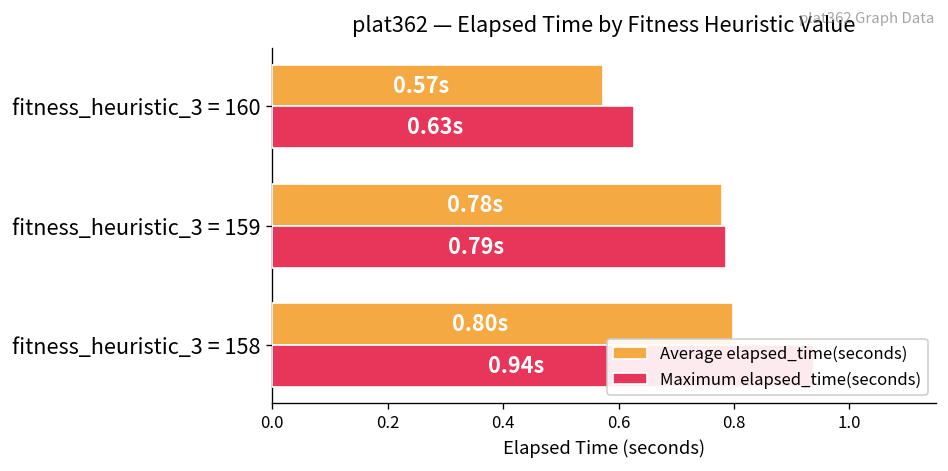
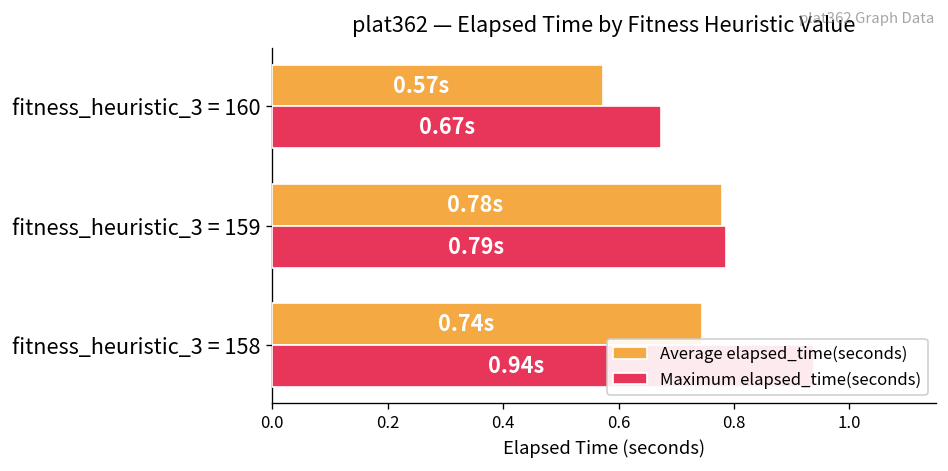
Maximum elapsed_time(seconds), fitness_heuristic_3 = 160: 0.63s -> 0.67s
Average elapsed_time(seconds), fitness_heuristic_3 = 158: 0.80s -> 0.74s
